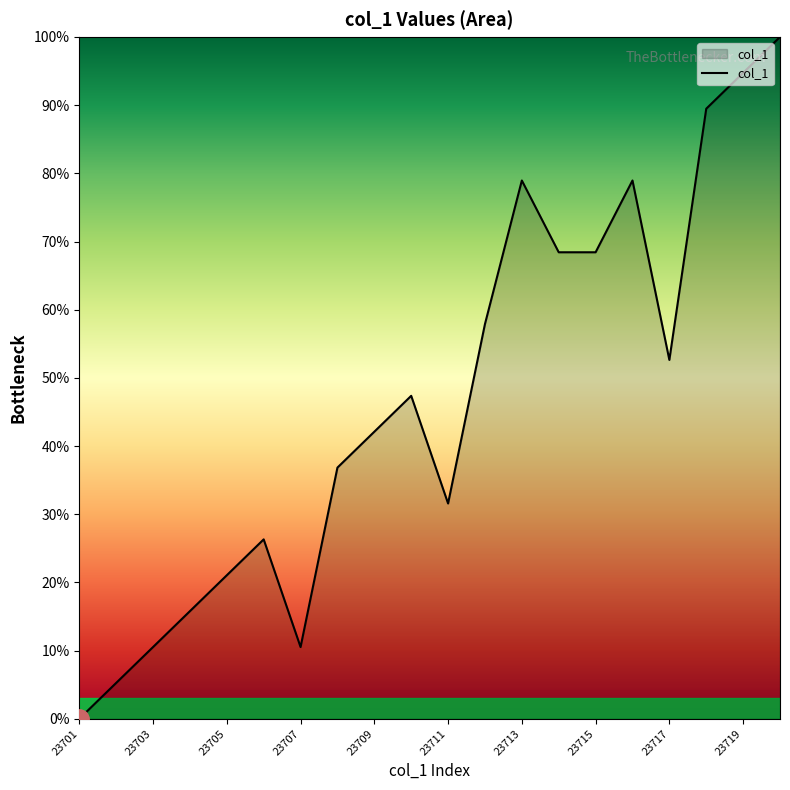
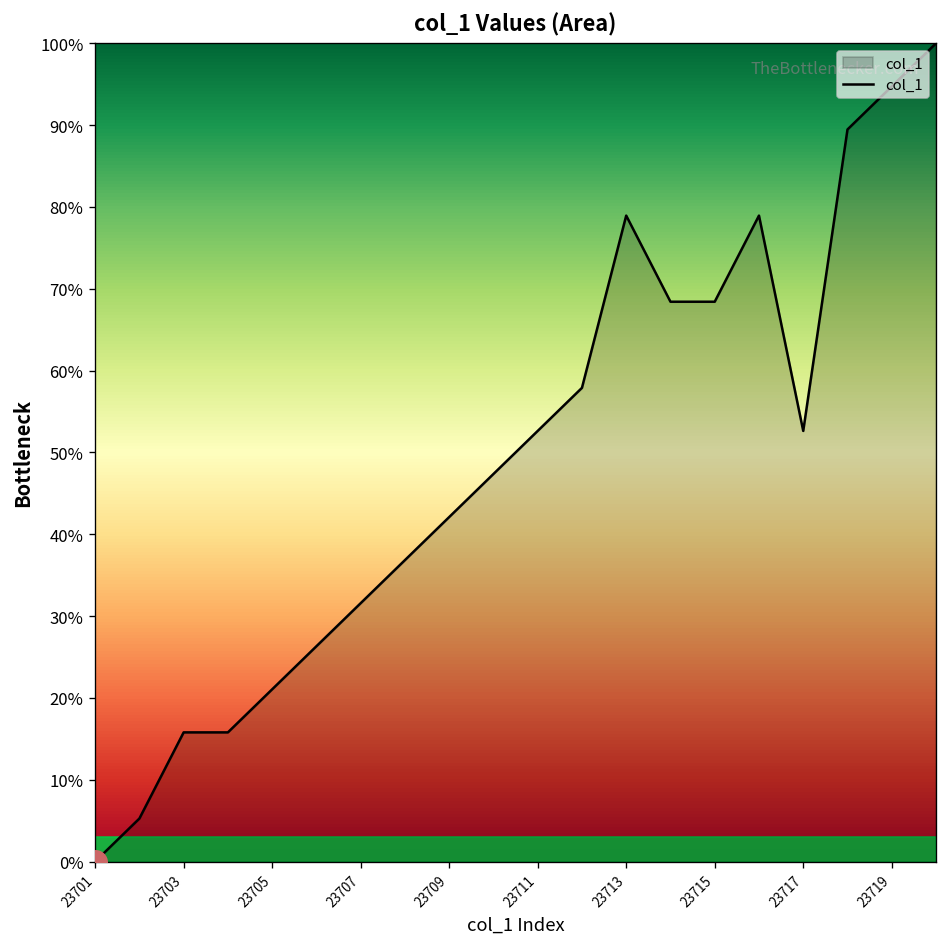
col_1, 23703: 11% -> 16%
col_1, 23707: 11% -> 32%
col_1, 23711: 32% -> 53%
